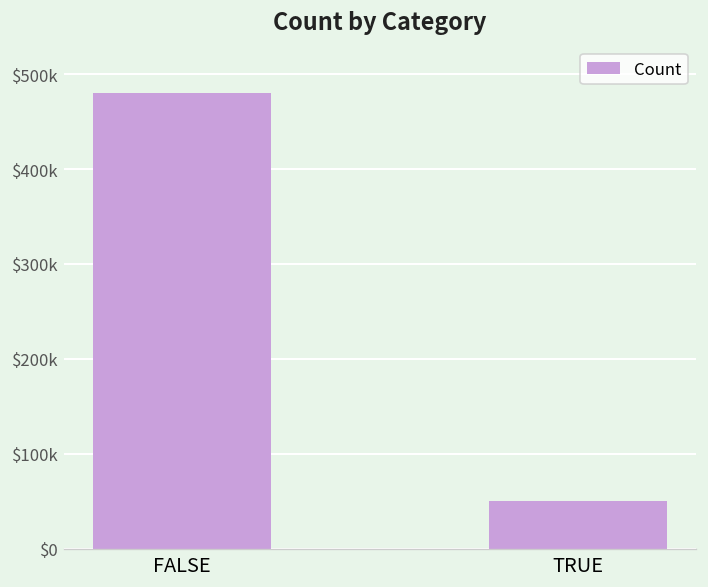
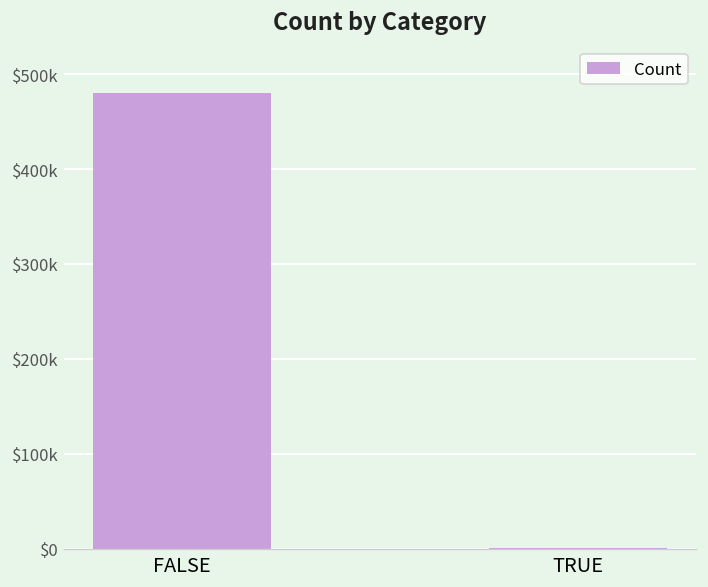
TRUE: $50000 -> $0
